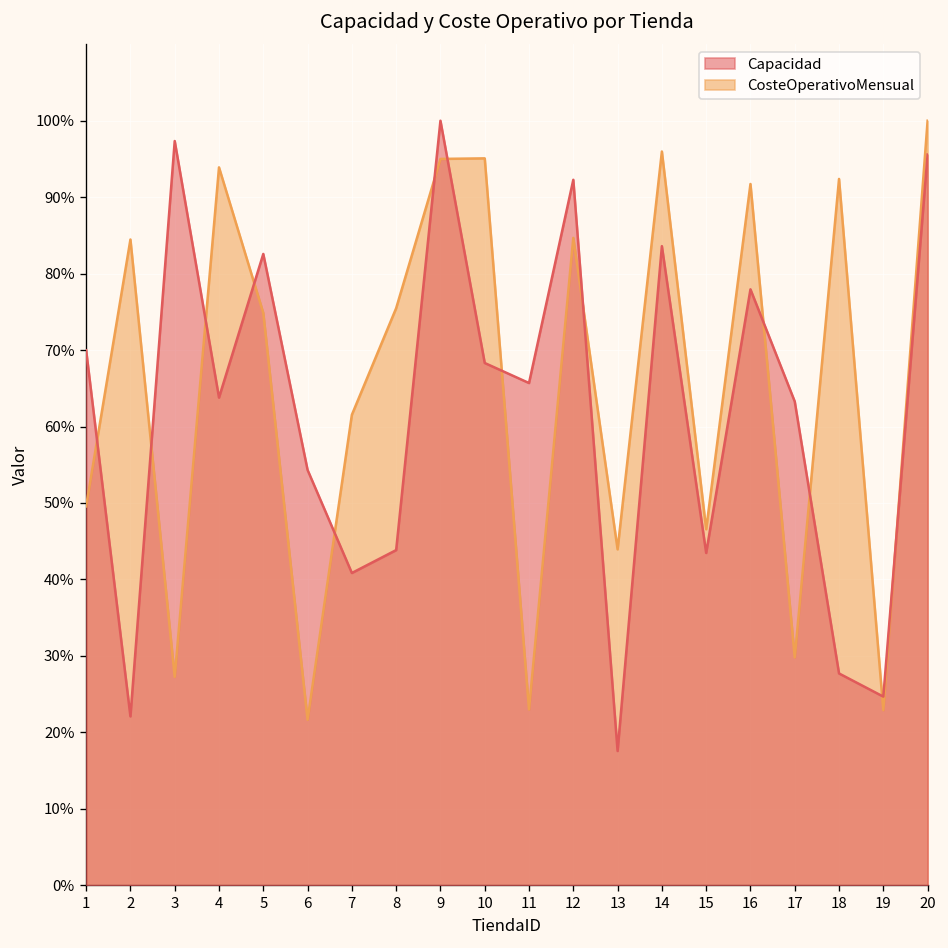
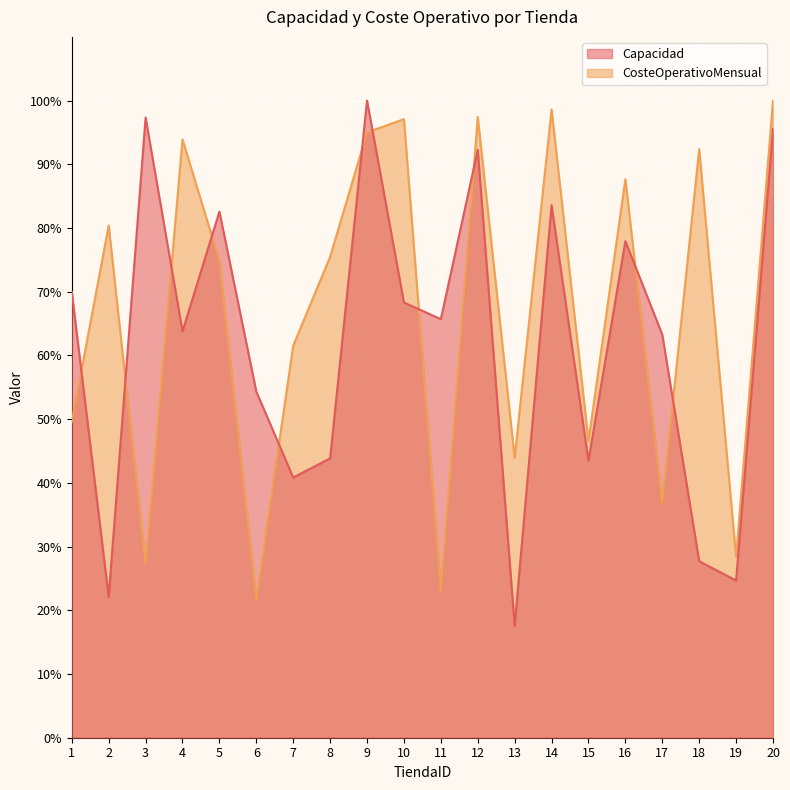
CosteOperativoMensual, 2: 84% -> 80%
CosteOperativoMensual, 10: 95% -> 97%
CosteOperativoMensual, 12: 85% -> 97%
CosteOperativoMensual, 14: 96% -> 99%
CosteOperativoMensual, 16: 92% -> 88%
CosteOperativoMensual, 17: 30% -> 37%
CosteOperativoMensual, 19: 23% -> 28%
